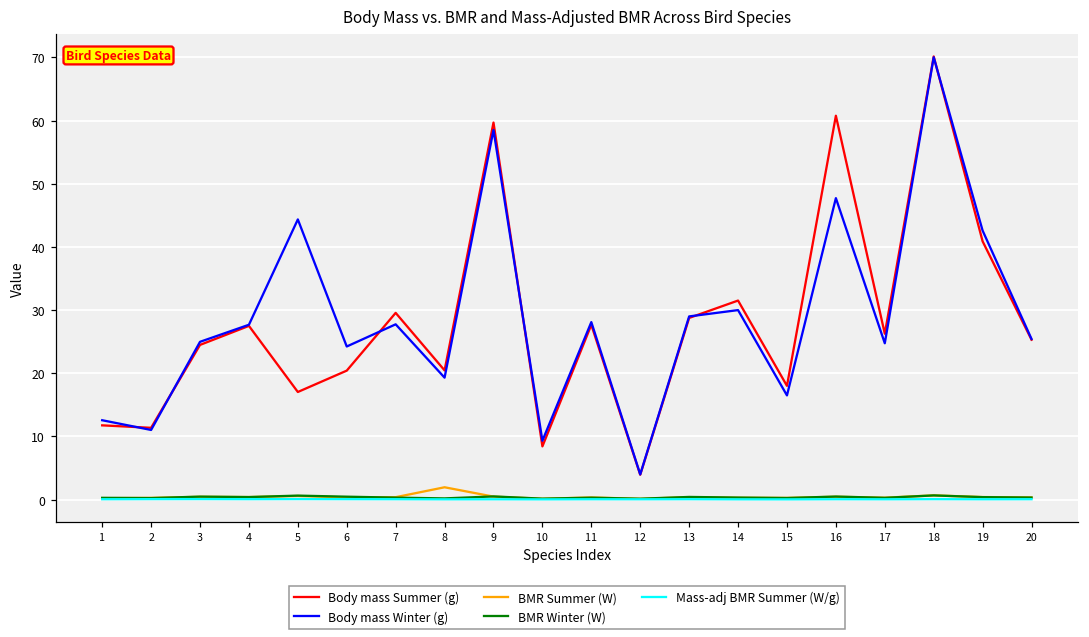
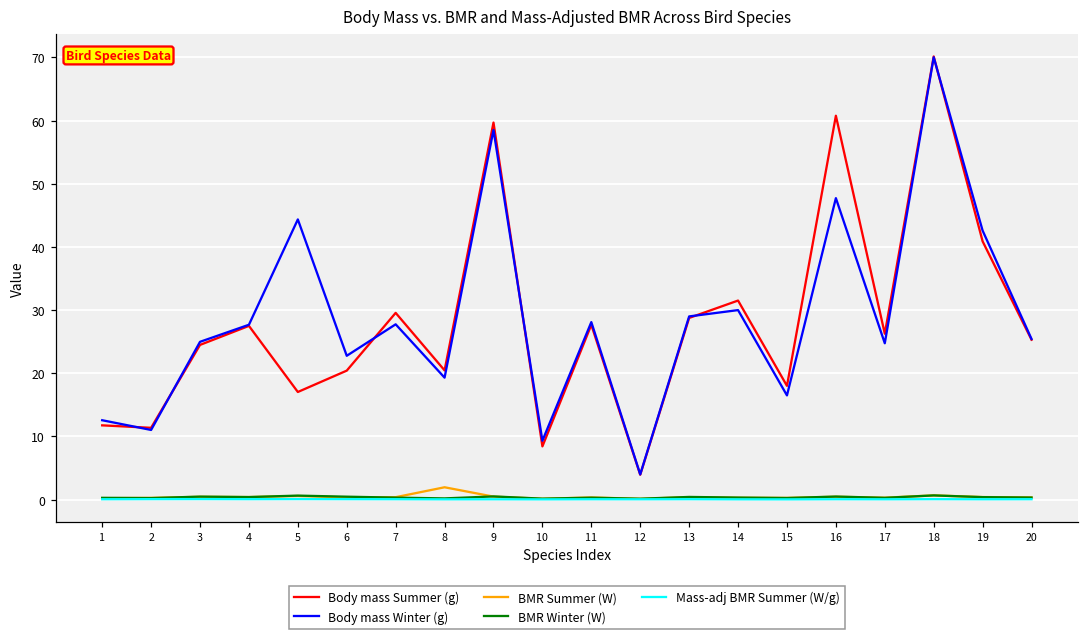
Body mass Winter (g), 6: 24 -> 23
